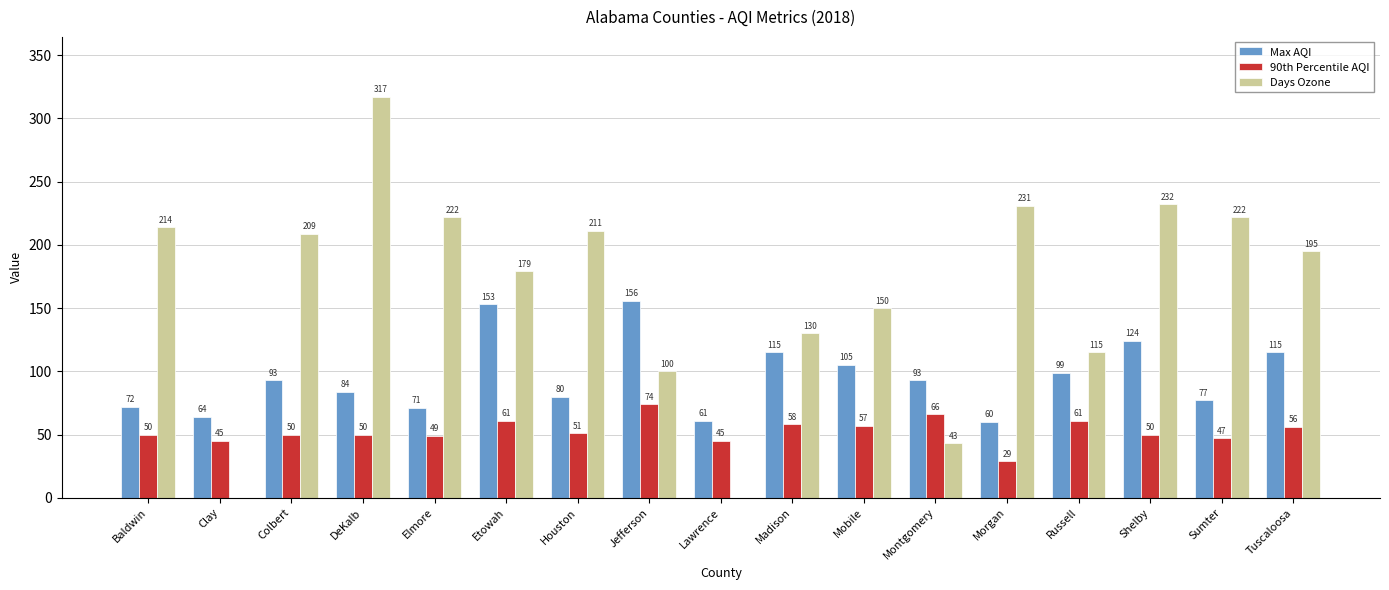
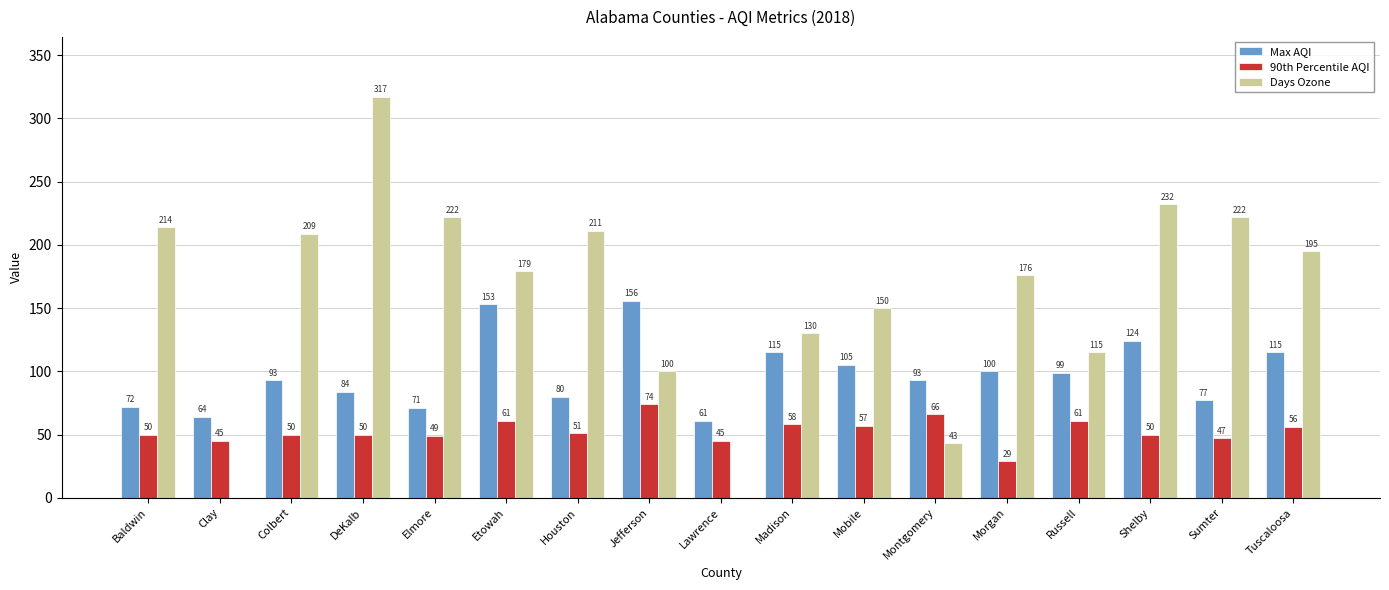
Max AQI, Morgan: 60 -> 100
Days Ozone, Morgan: 231 -> 176
